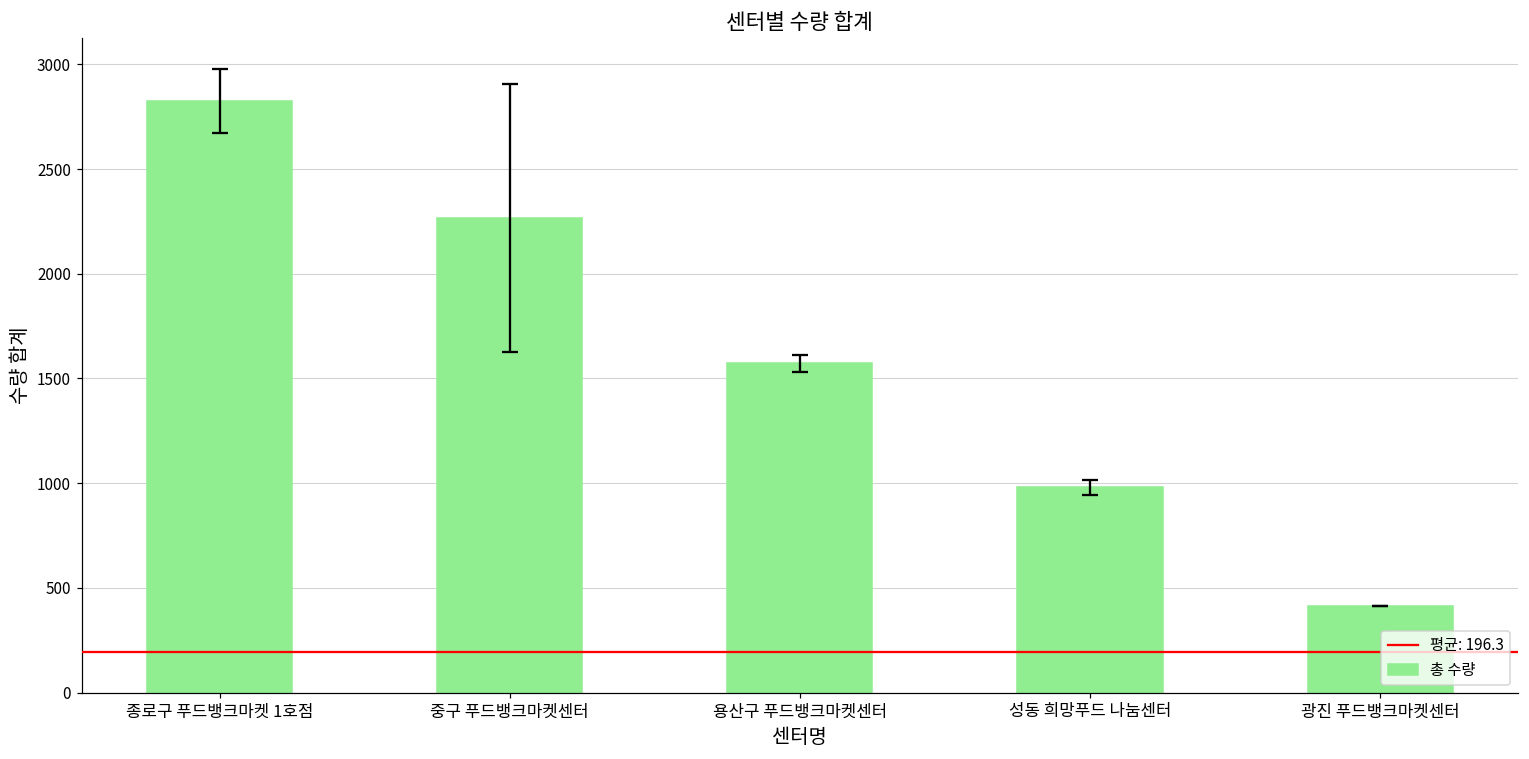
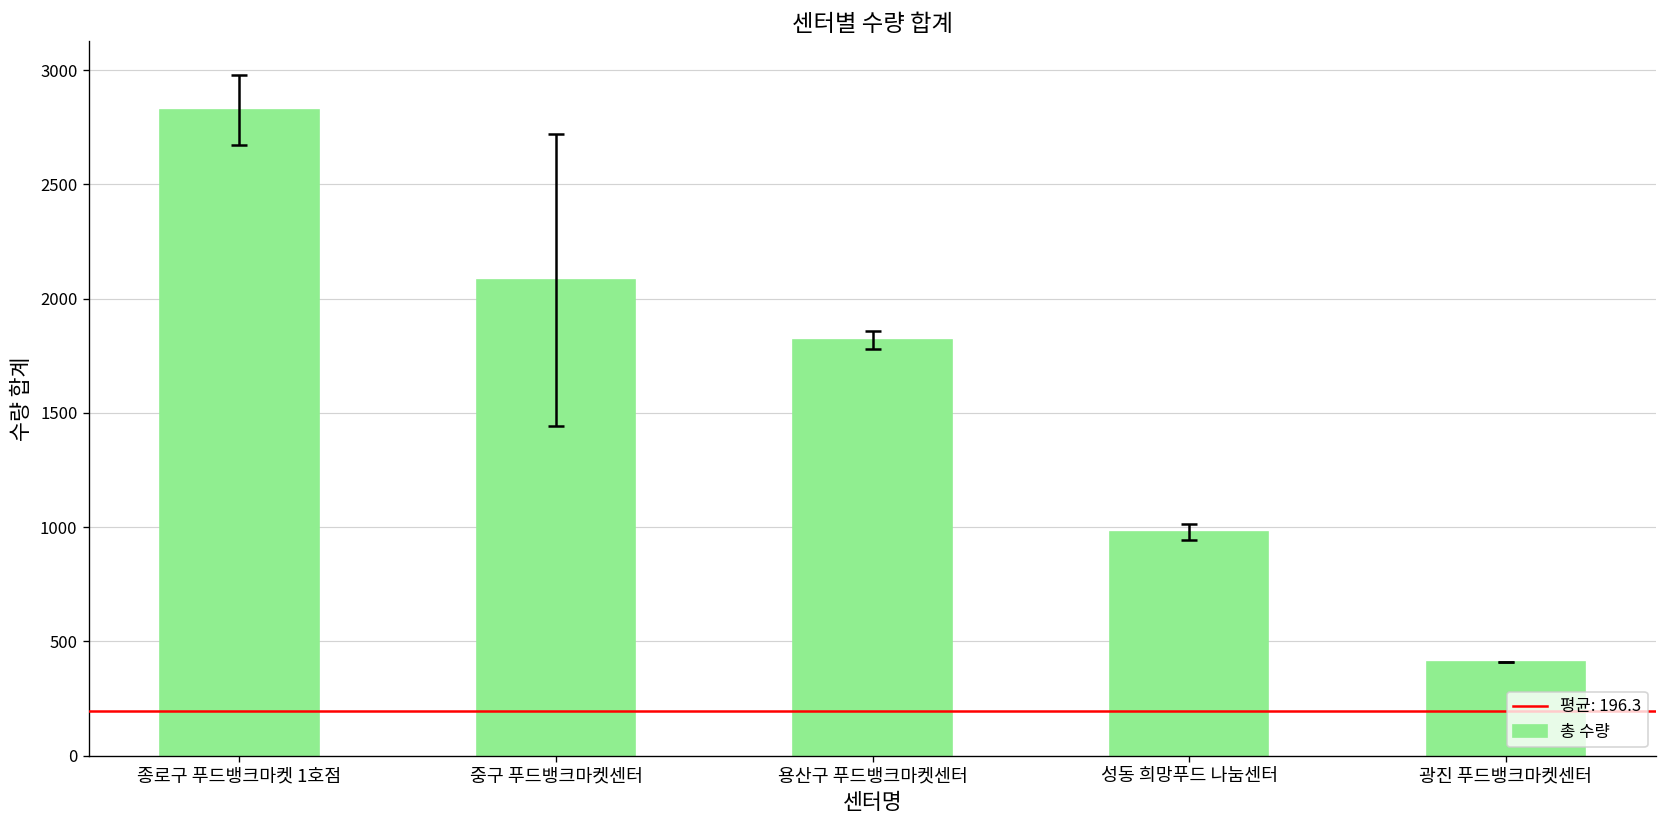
총 수량, 중구 푸드뱅크마켓센터: 2270 -> 2080
총 수량, 용산구 푸드뱅크마켓센터: 1570 -> 1820
